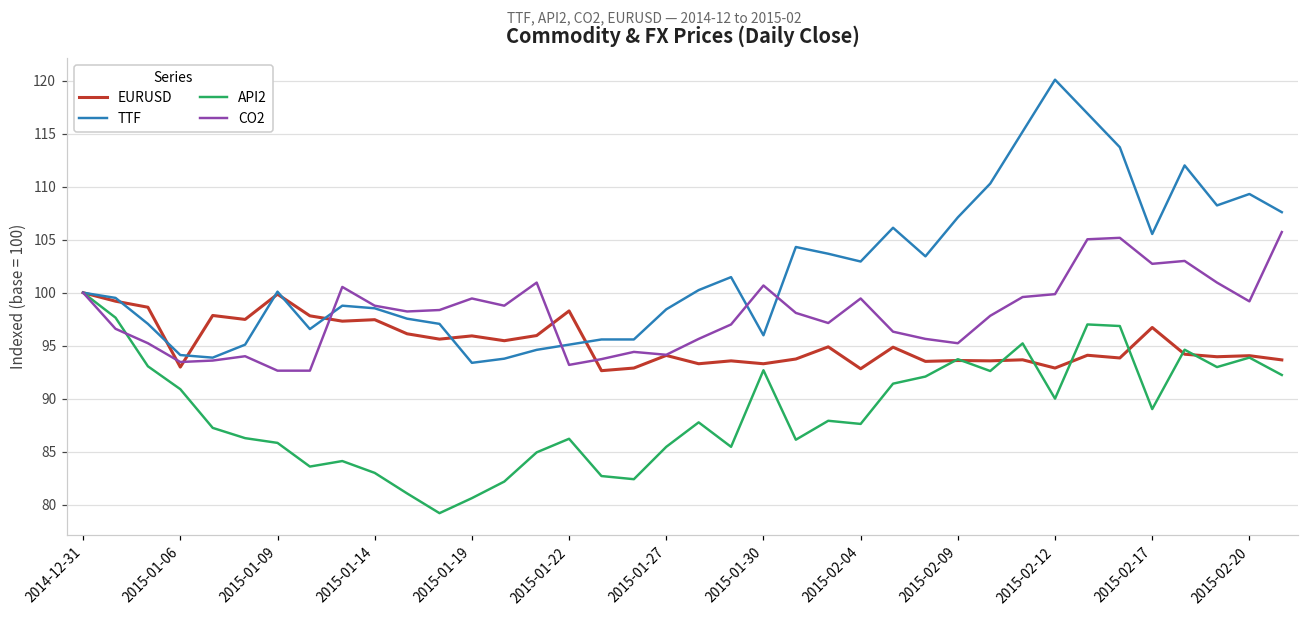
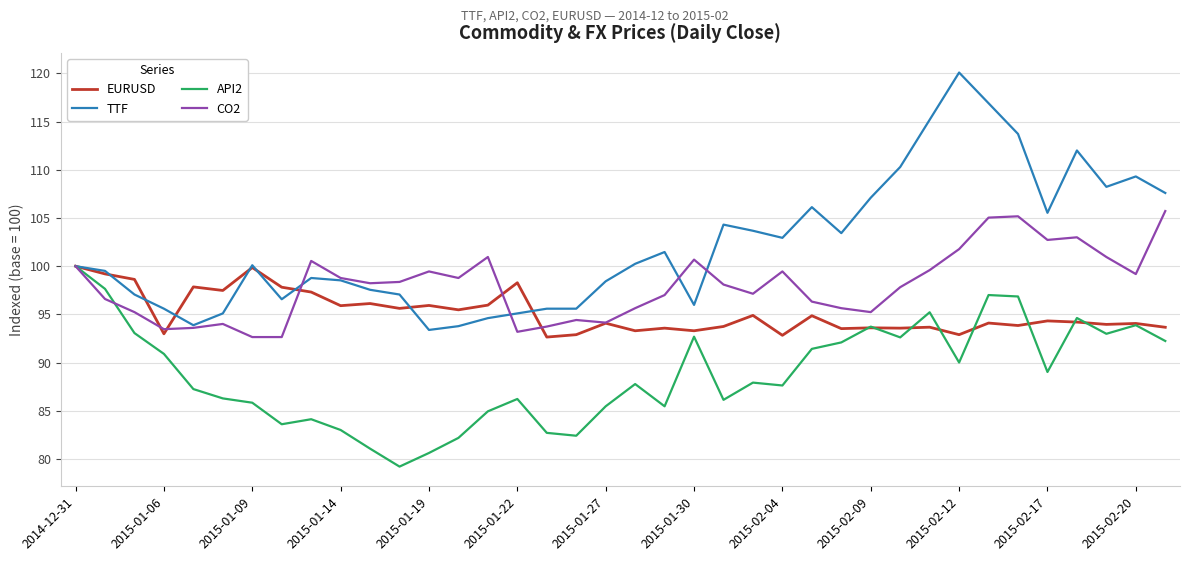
TTF, 2015-01-06: 94 -> 96
EURUSD, 2015-01-14: 97 -> 96
CO2, 2015-02-12: 100 -> 102
EURUSD, 2015-02-17: 97 -> 94
